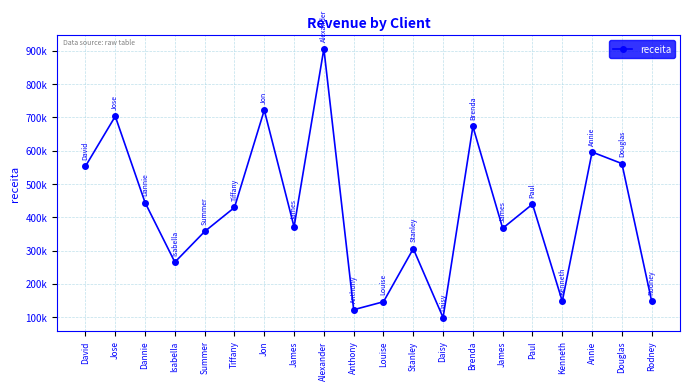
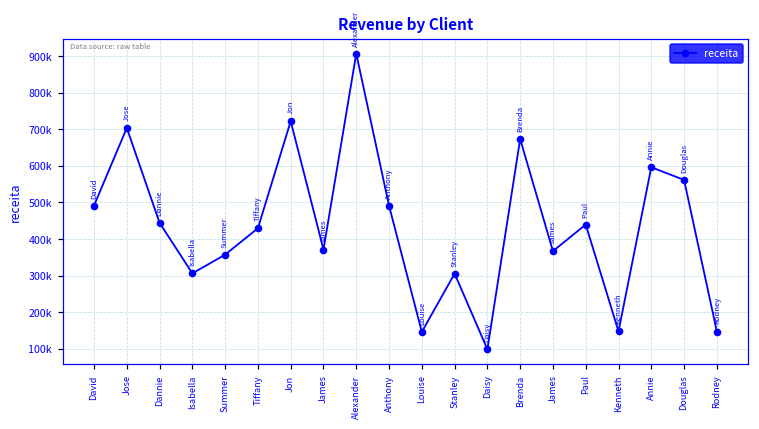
David: 550000 -> 490000
Isabella: 270000 -> 310000
Anthony: 120000 -> 490000
